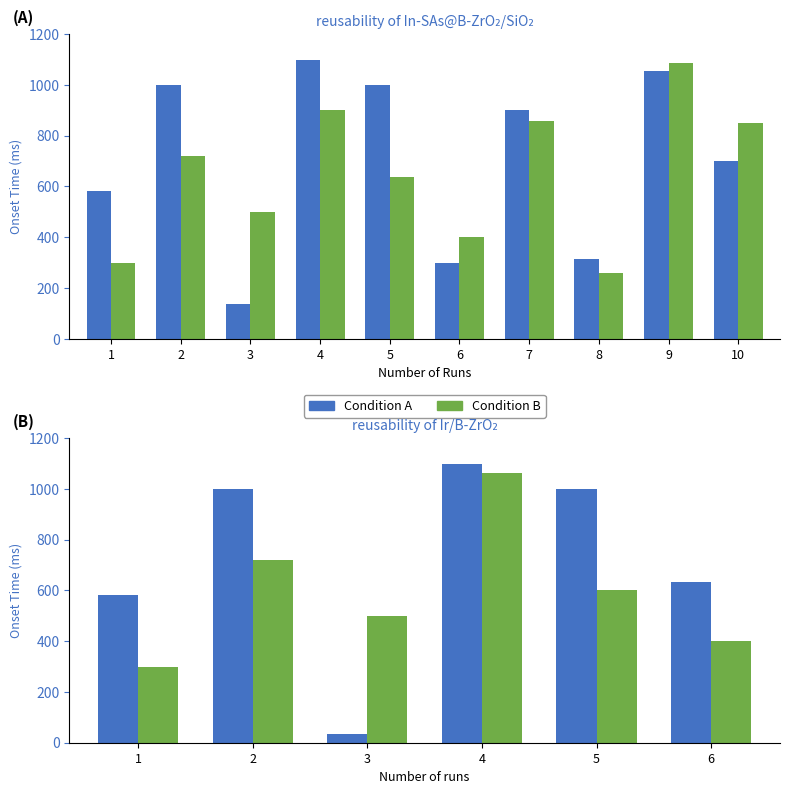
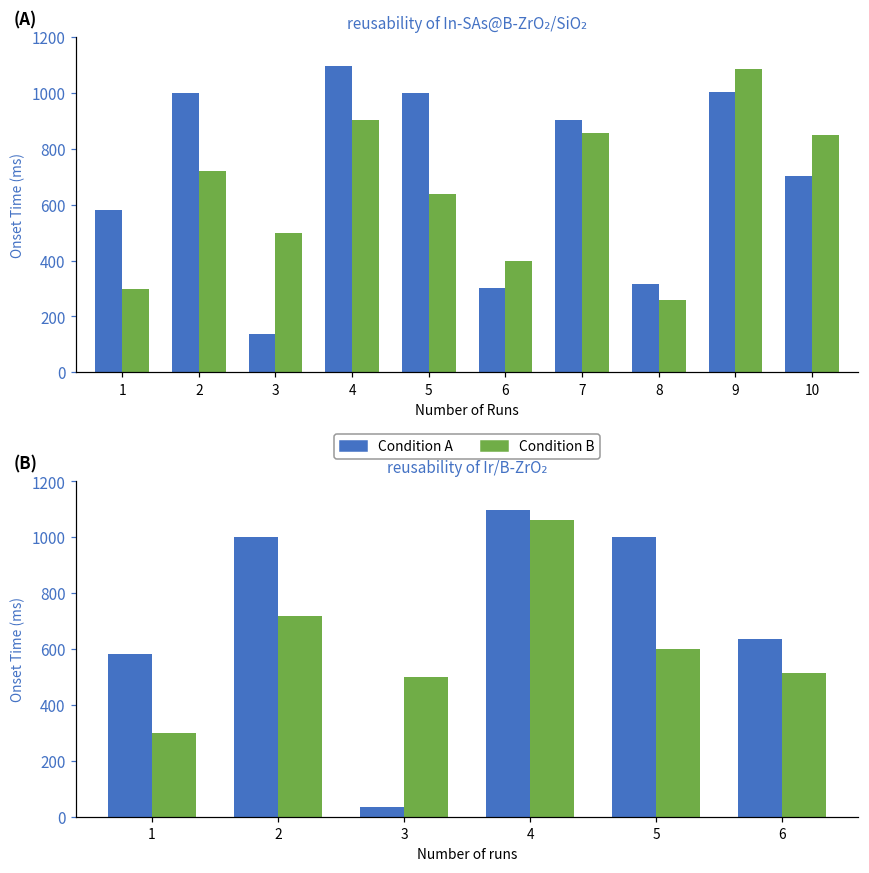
reusability of In-SAs@B-ZrO₂/SiO₂, Condition A, 9: 1050 -> 1000
reusability of Ir/B-ZrO₂, Condition B, 6: 400 -> 510
